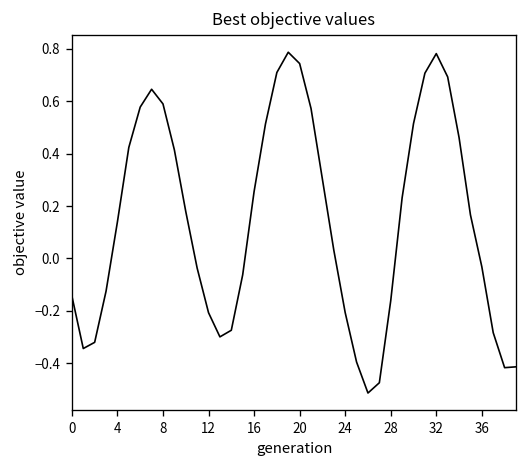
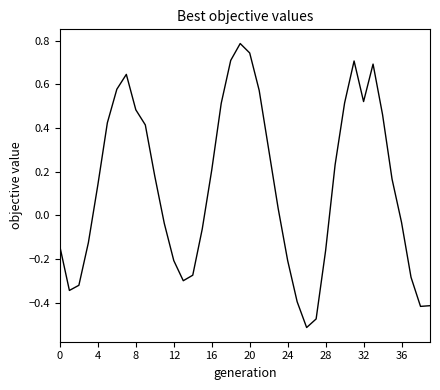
8: 0.59 -> 0.48
16: 0.26 -> 0.21
32: 0.78 -> 0.52
